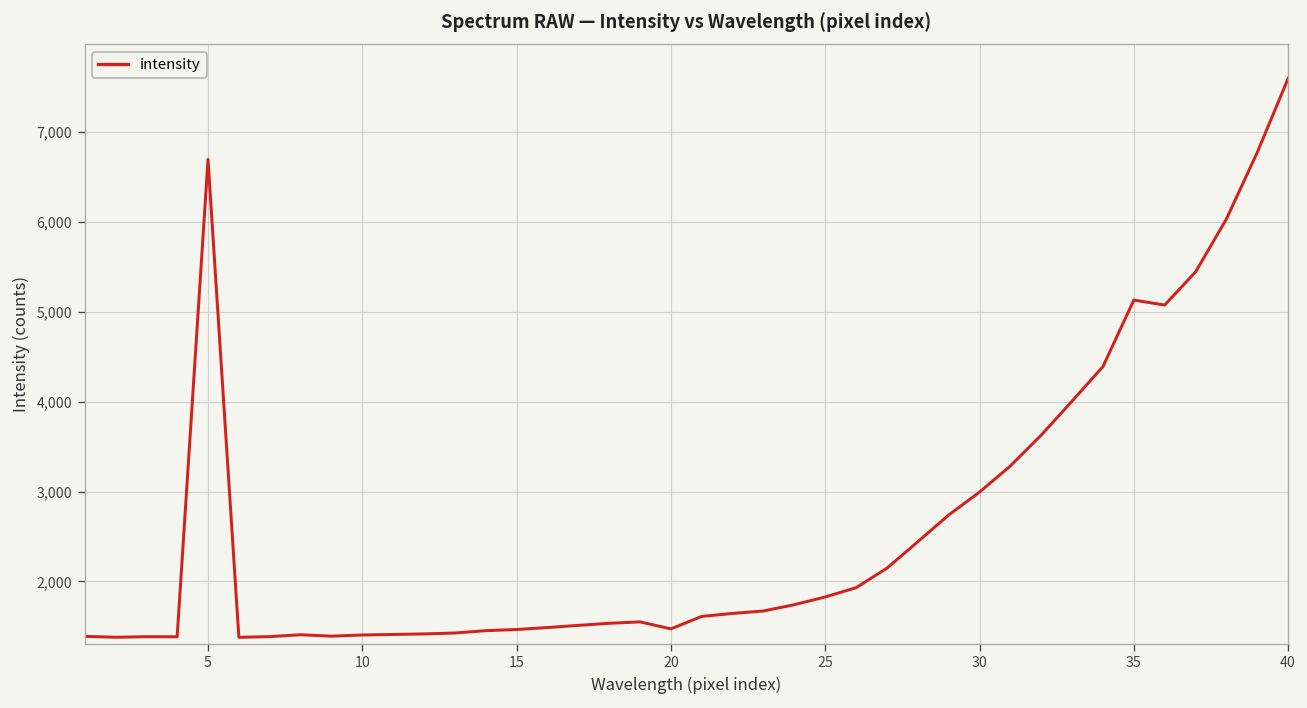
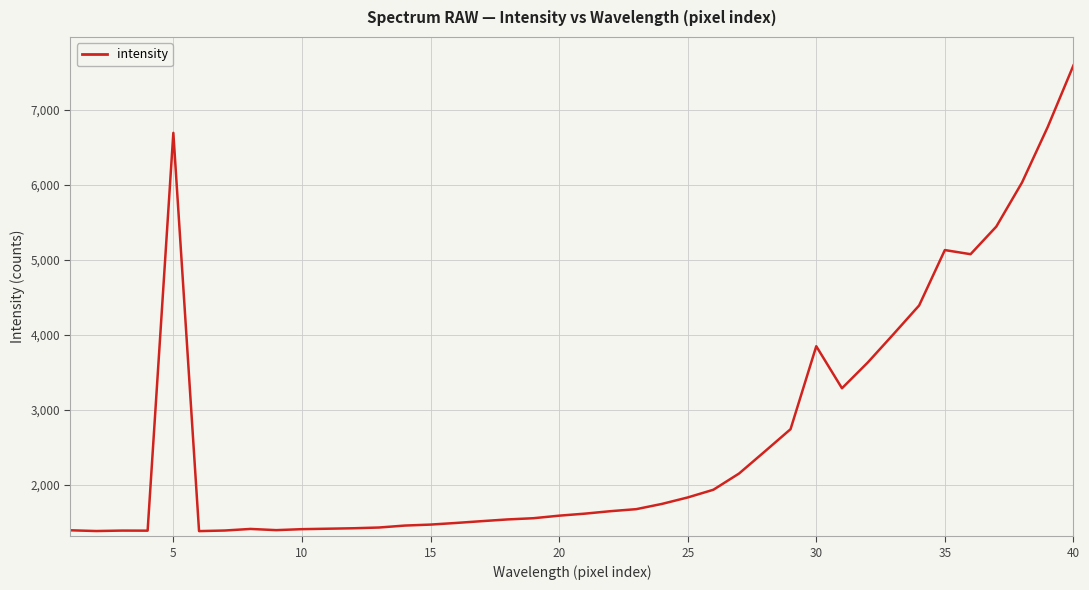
20: 1,500 -> 1,600
30: 3,000 -> 3,800
